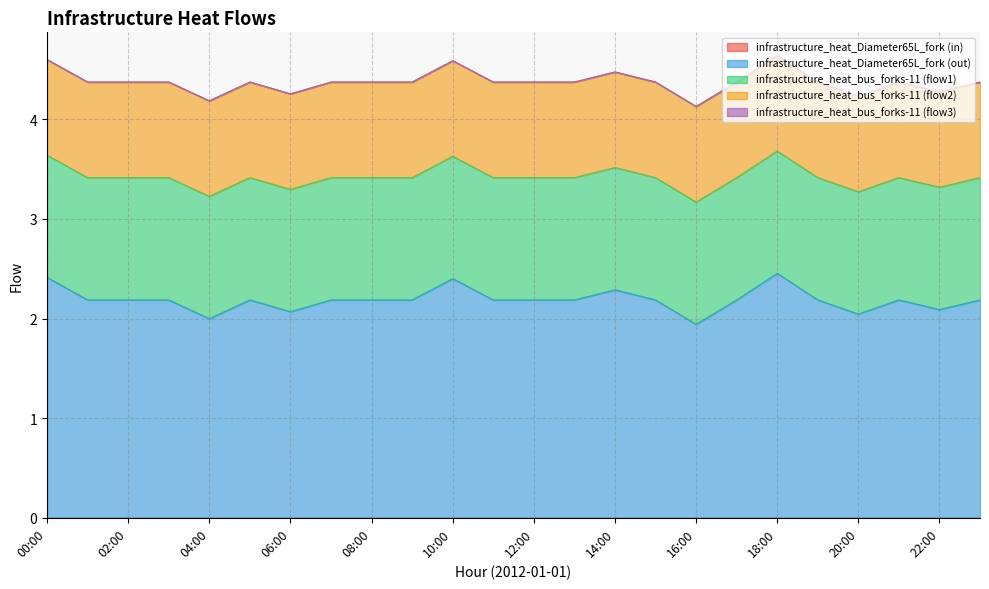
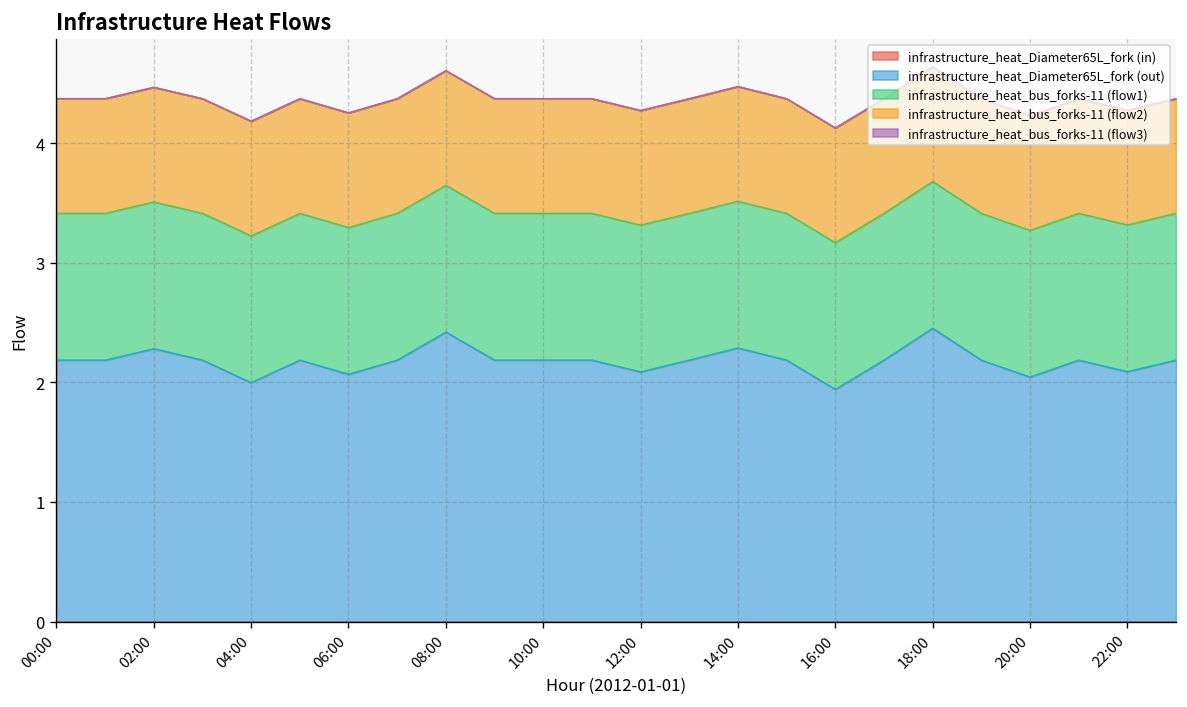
infrastructure_heat_Diameter65L_fork (out), 00:00: 2.4 -> 2.2
infrastructure_heat_Diameter65L_fork (out), 02:00: 2.2 -> 2.3
infrastructure_heat_Diameter65L_fork (out), 08:00: 2.2 -> 2.4
infrastructure_heat_Diameter65L_fork (out), 10:00: 2.4 -> 2.2
infrastructure_heat_Diameter65L_fork (out), 12:00: 2.2 -> 2.1
